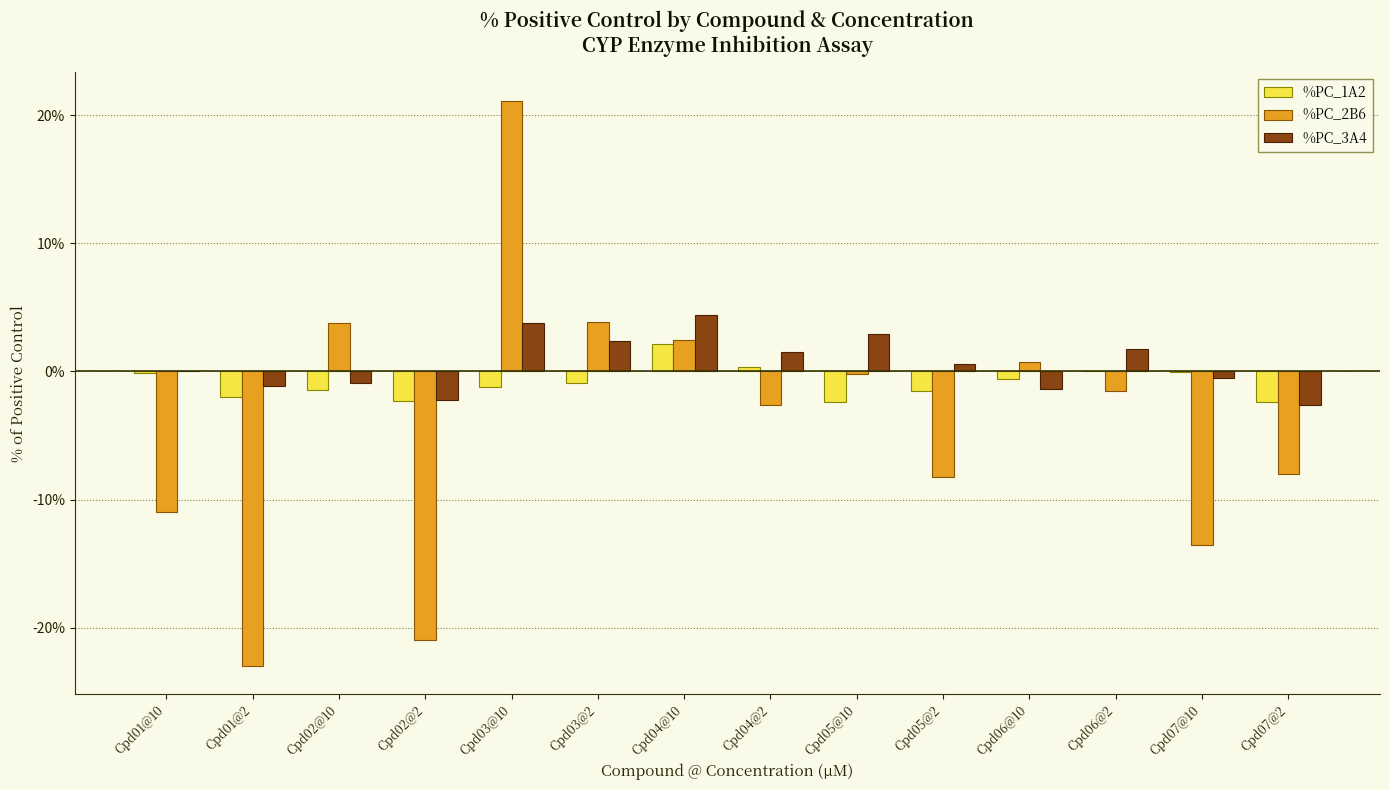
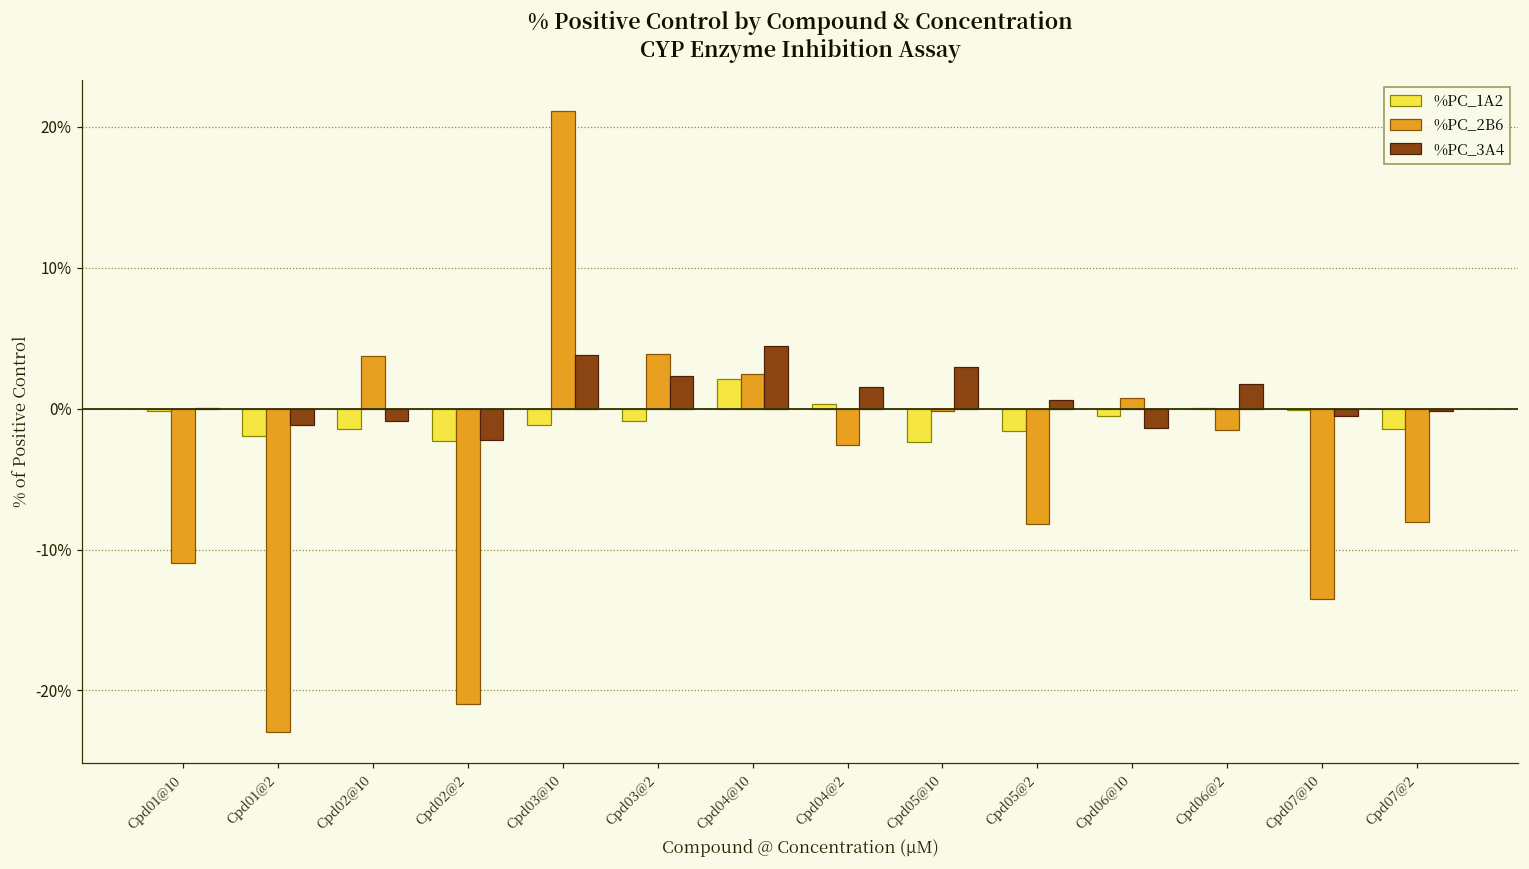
%PC_1A2, Cpd07@2: -2.4% -> -1.5%
%PC_3A4, Cpd07@2: -2.6% -> -0.2%
